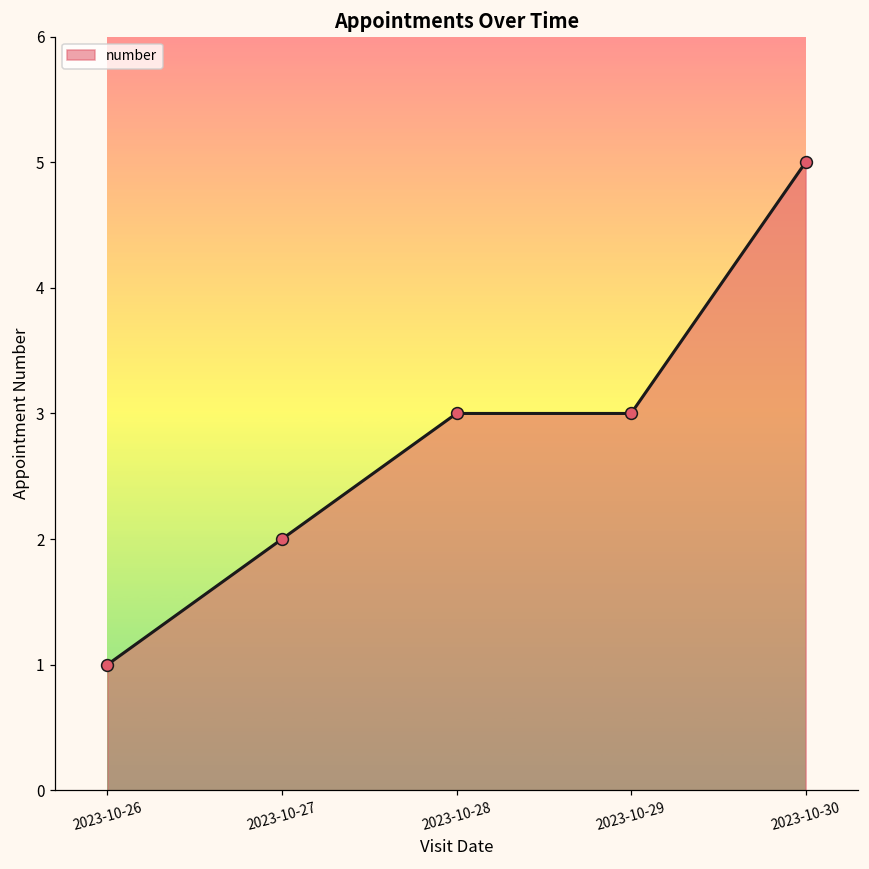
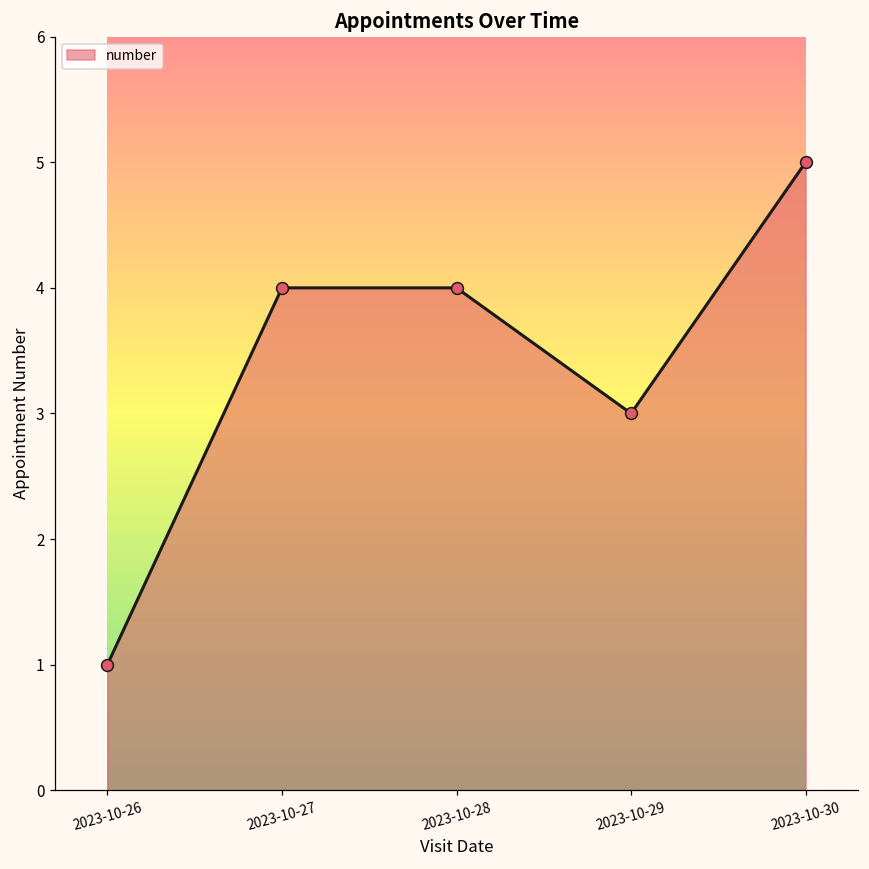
2023-10-27: 2 -> 4
2023-10-28: 3 -> 4
